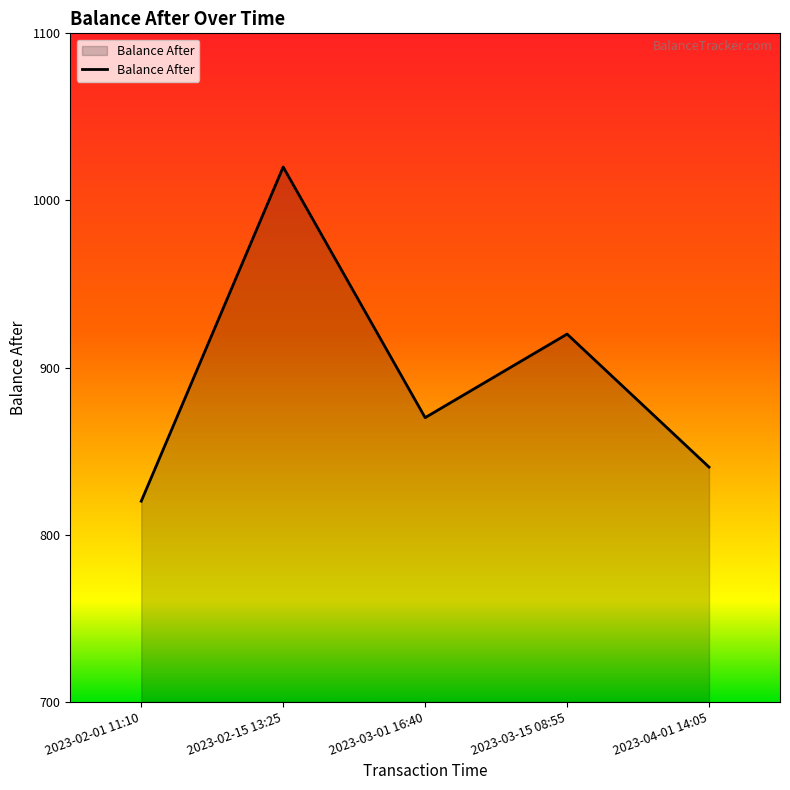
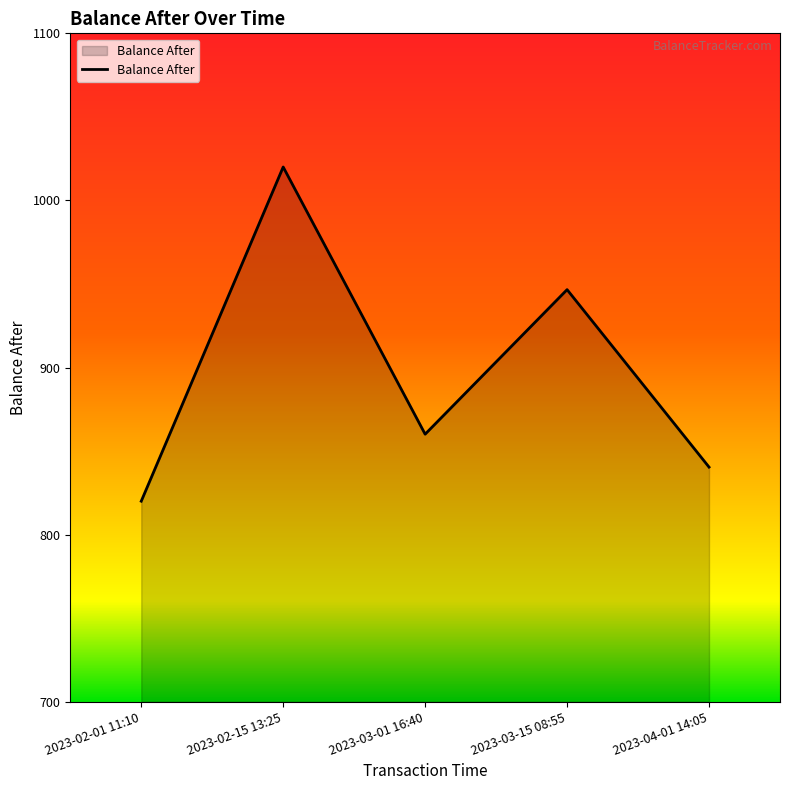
2023-03-01 16:40: 870 -> 860
2023-03-15 08:55: 920 -> 947
